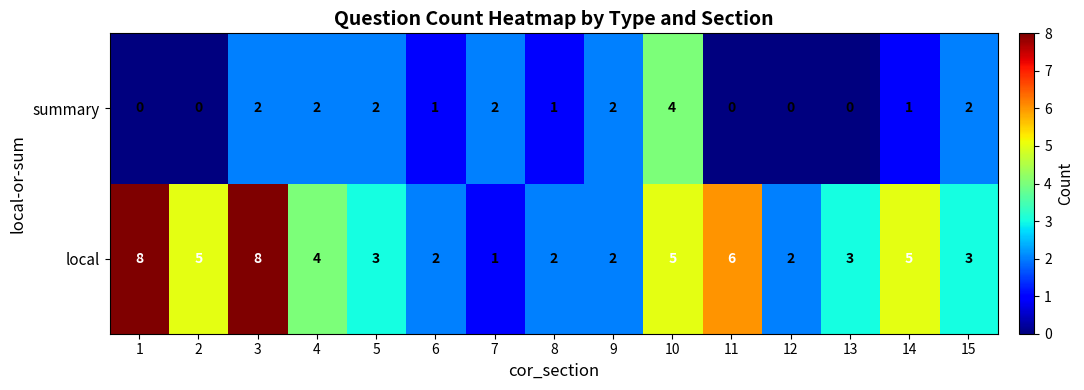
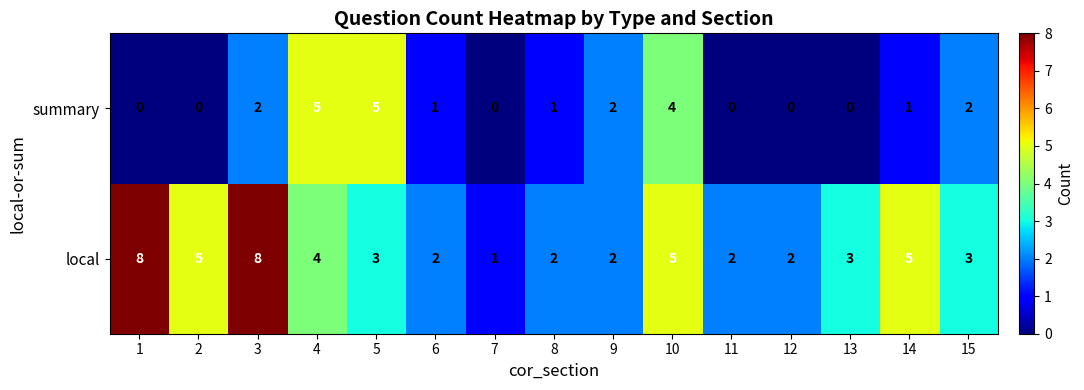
summary, 4: 2 -> 5
summary, 5: 2 -> 5
summary, 7: 2 -> 0
local, 11: 6 -> 2
